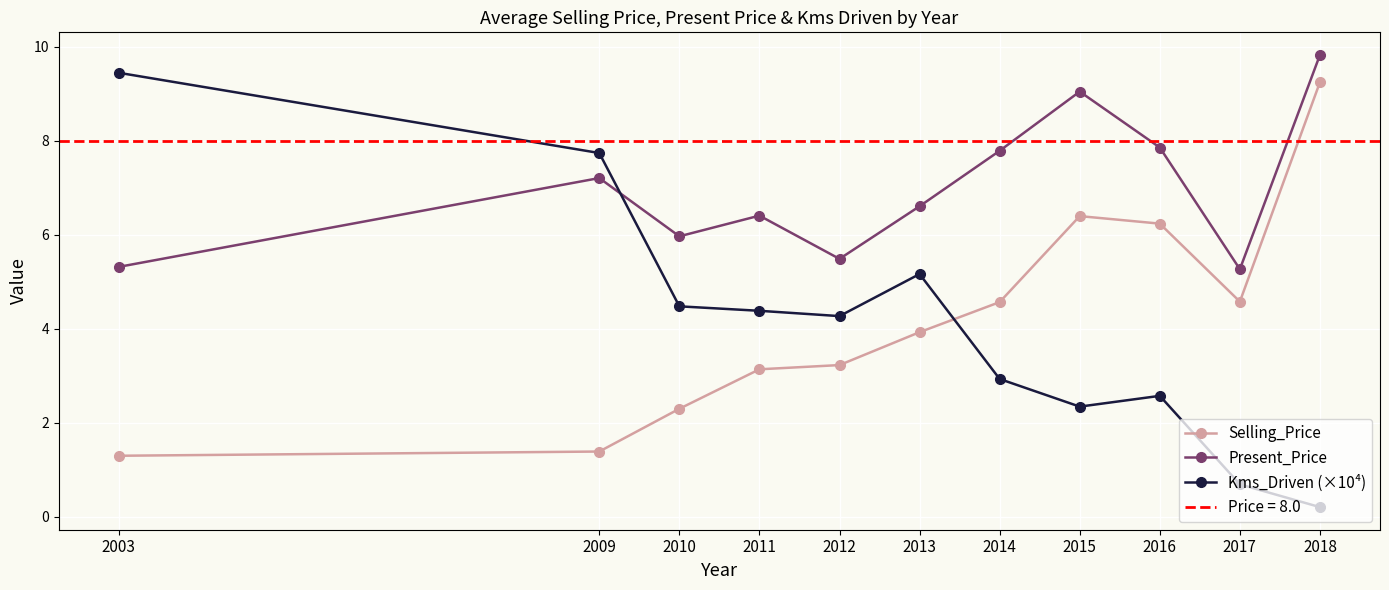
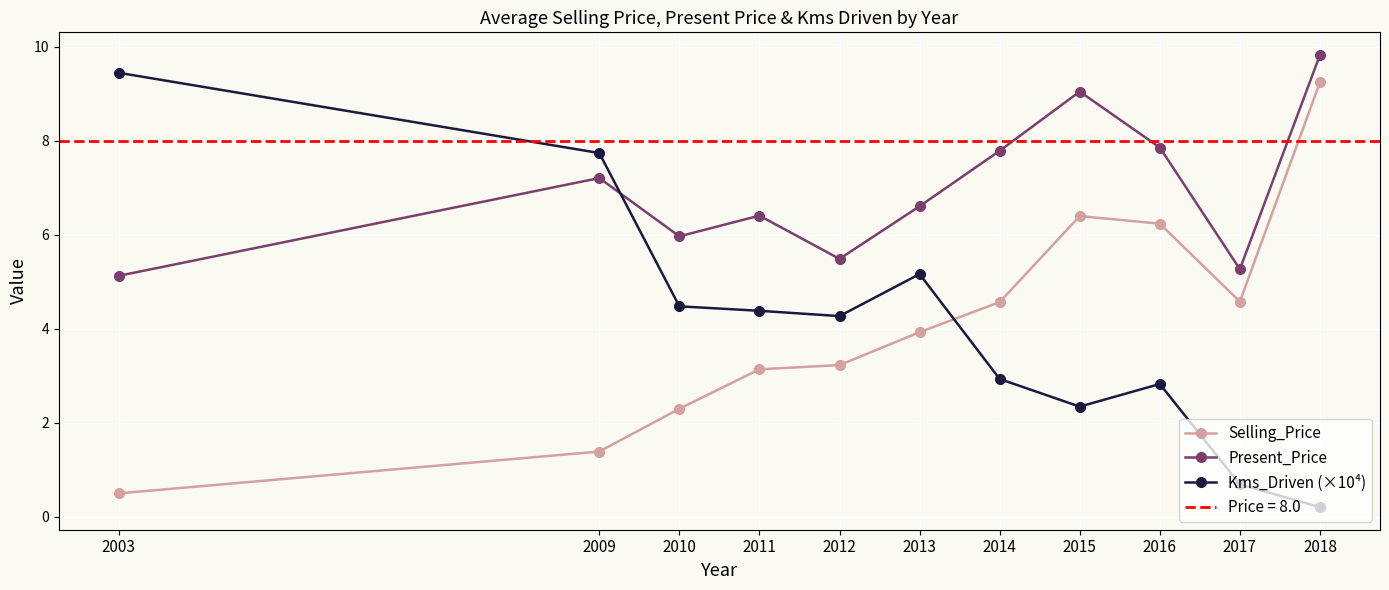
Selling_Price, 2003: 1.3 -> 0.5
Present_Price, 2003: 5.3 -> 5.1
Kms_Driven (×10⁴), 2016: 2.6 -> 2.8
